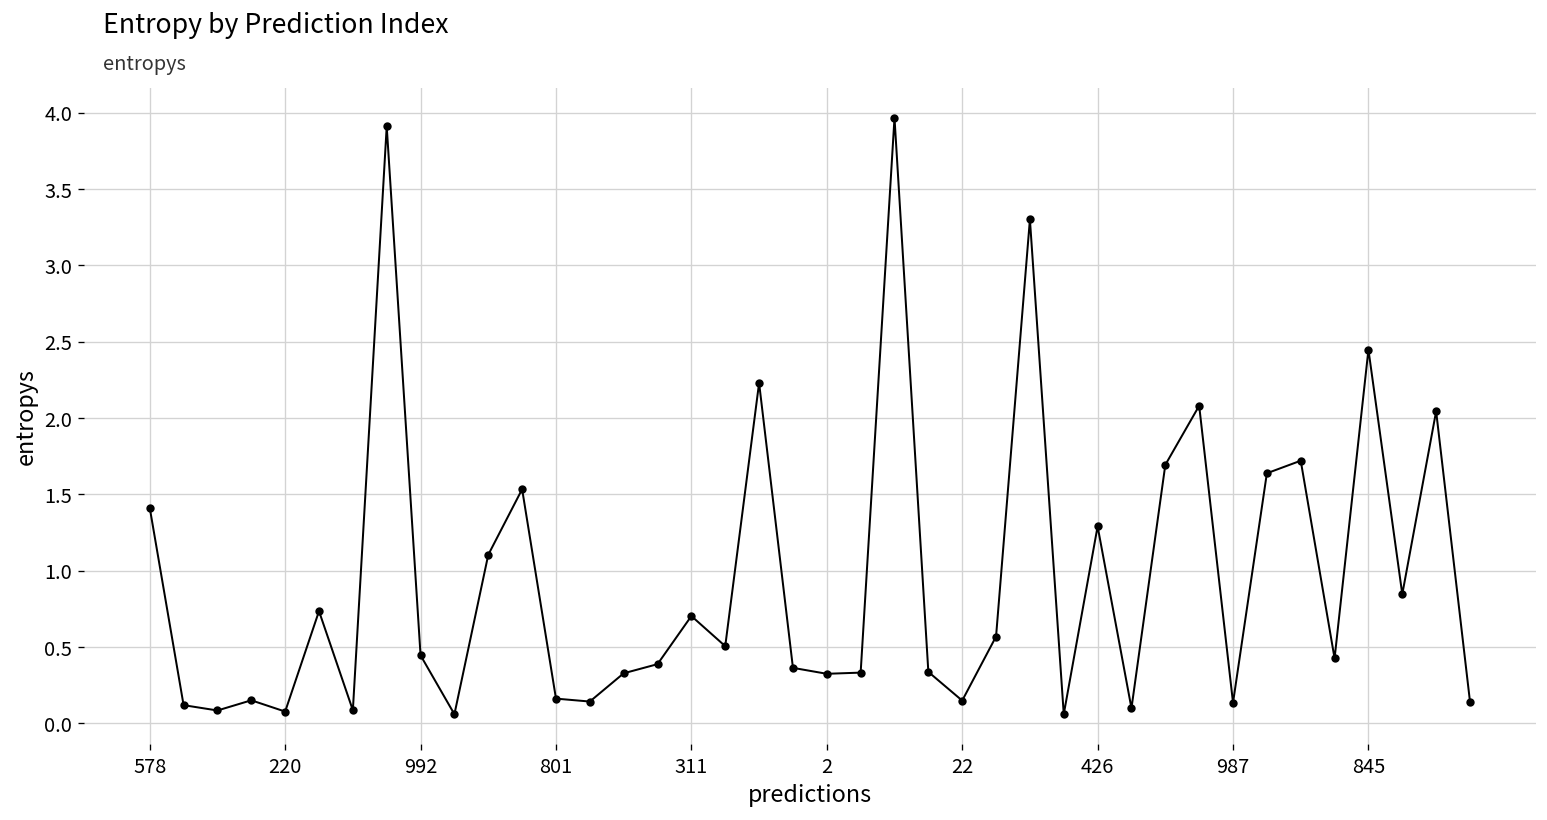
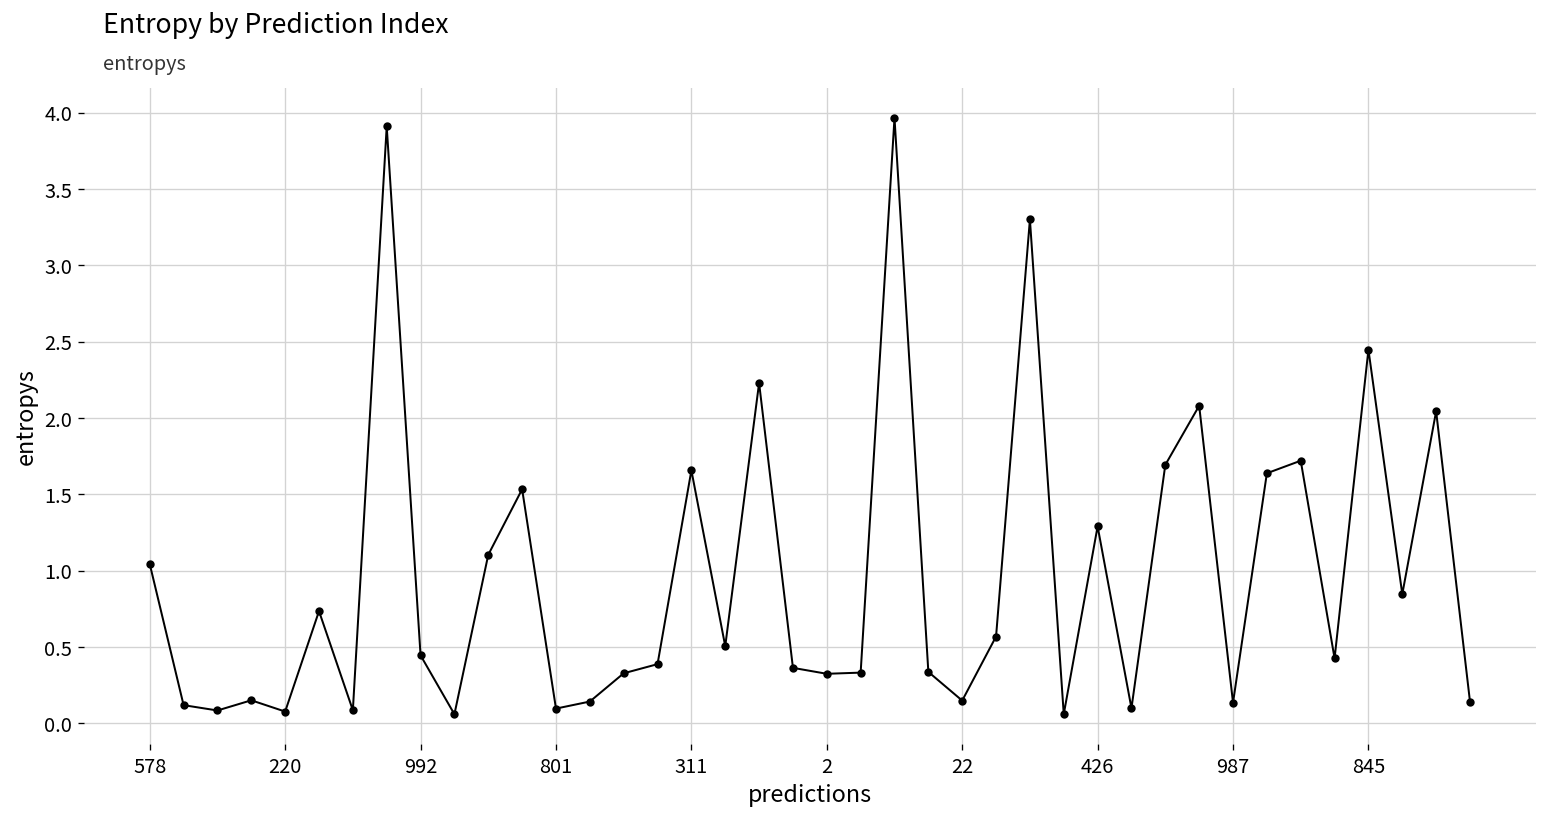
578: 1.41 -> 1.04
801: 0.16 -> 0.10
311: 0.70 -> 1.66
